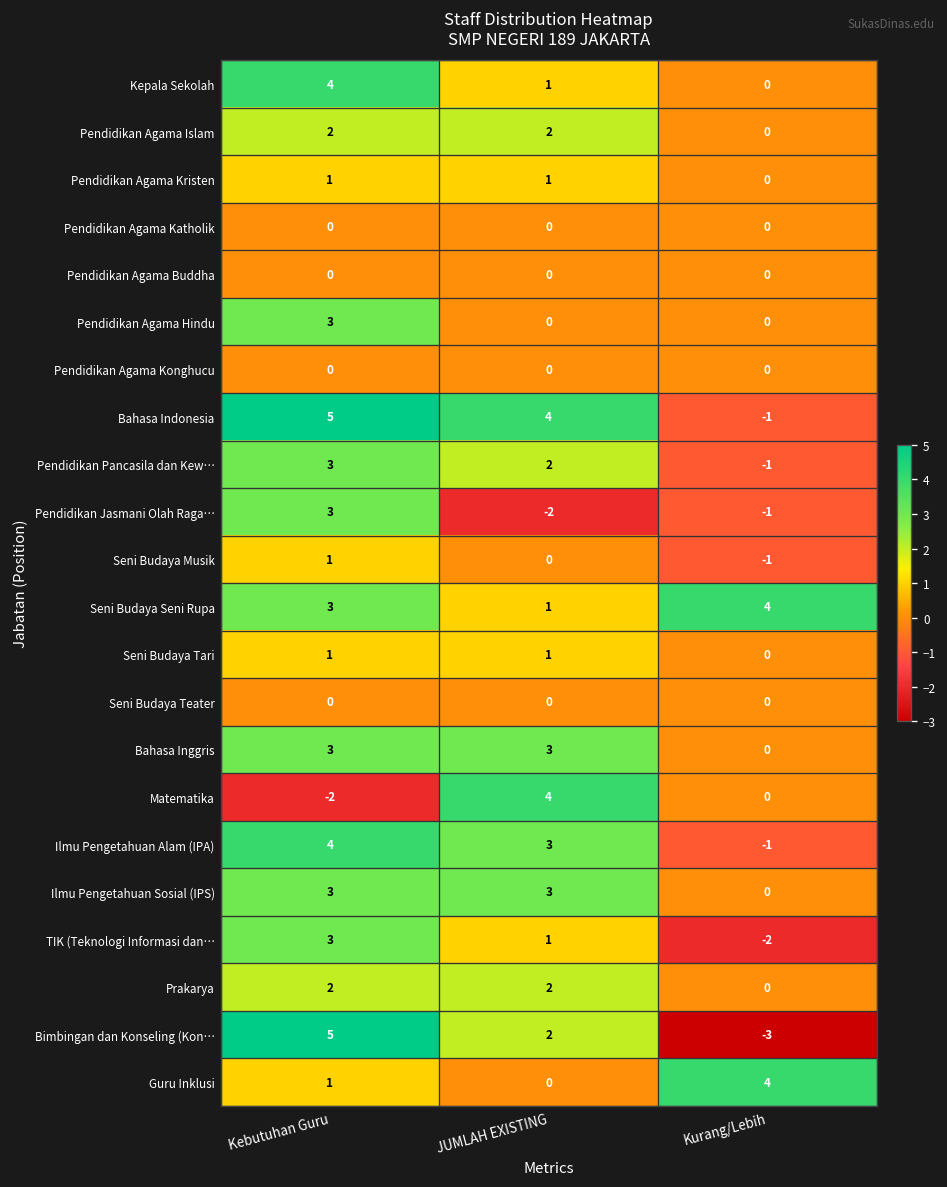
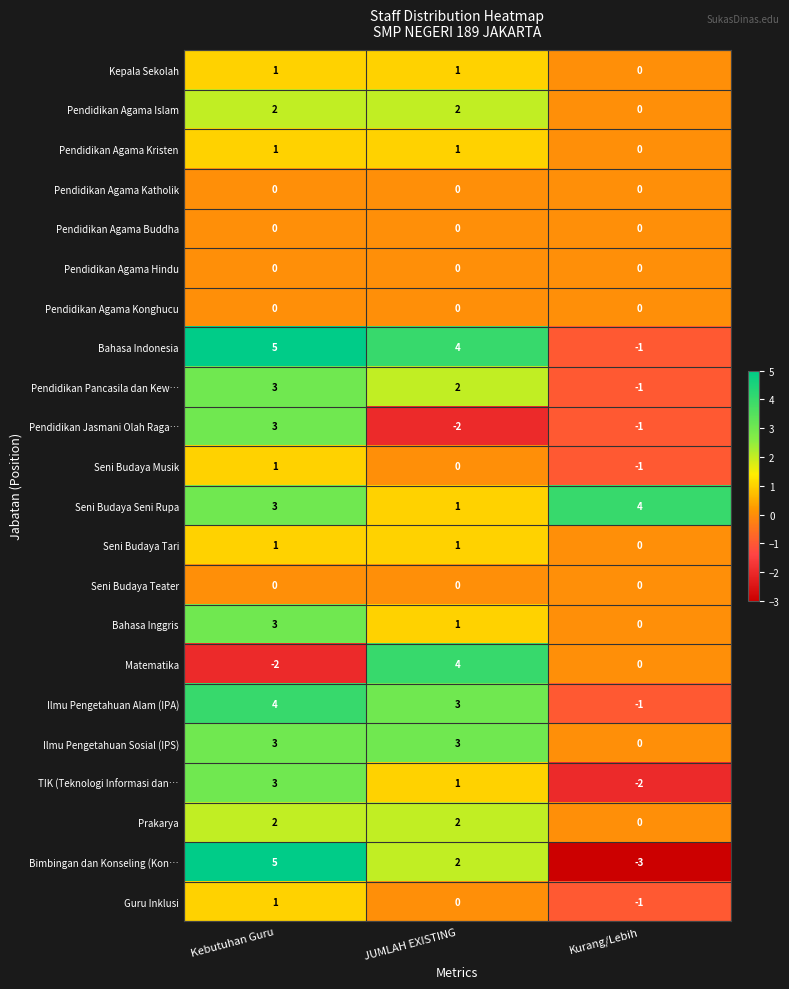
Kepala Sekolah, Kebutuhan Guru: 4 -> 1
Pendidikan Agama Hindu, Kebutuhan Guru: 3 -> 0
Bahasa Inggris, JUMLAH EXISTING: 3 -> 1
Guru Inklusi, Kurang/Lebih: 4 -> -1
